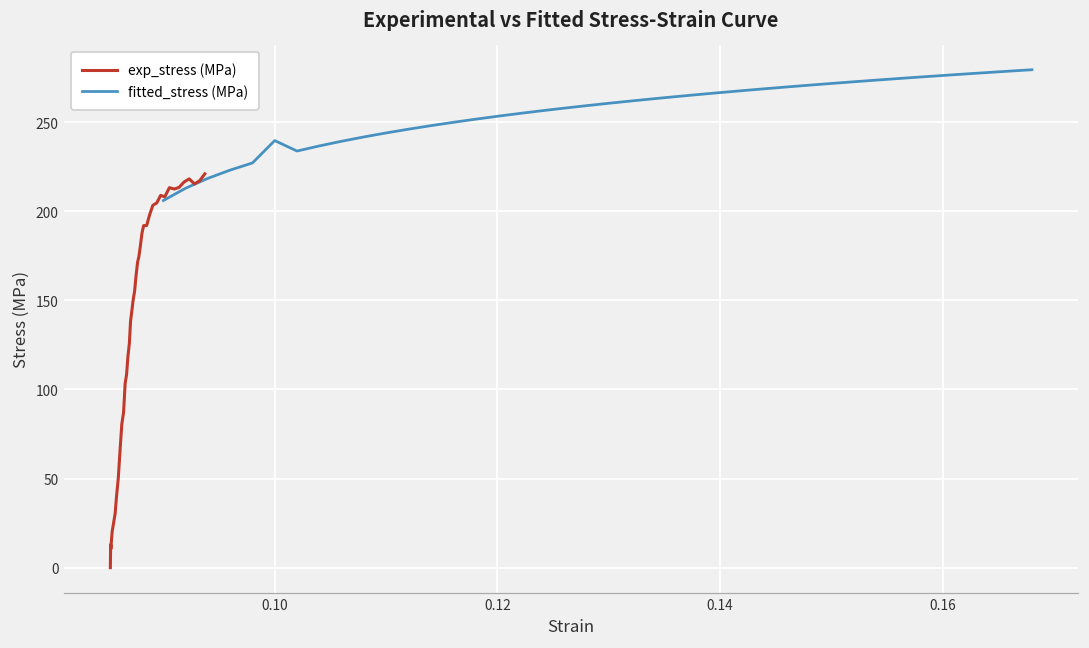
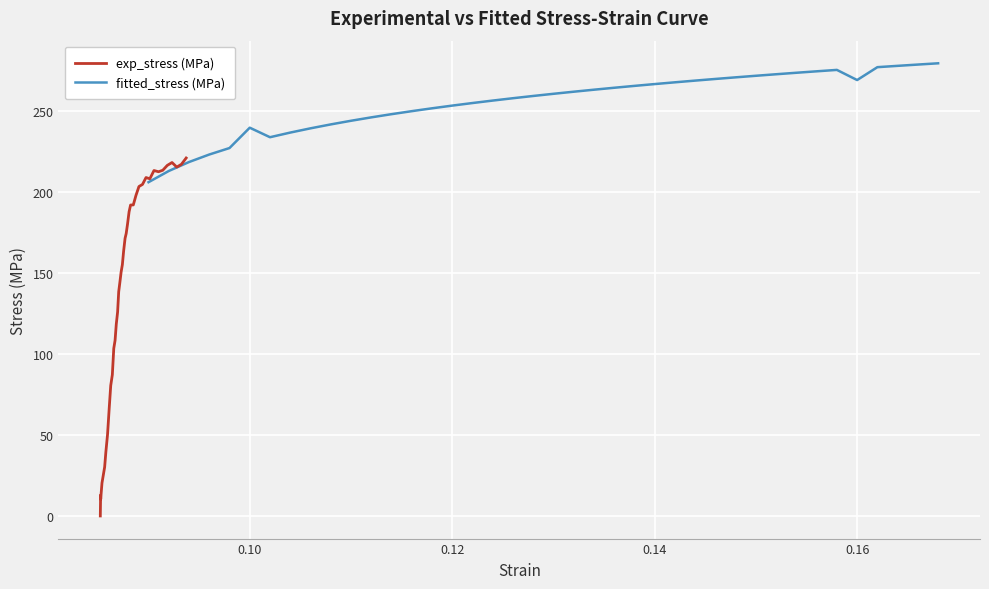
fitted_stress (MPa), 0.16: 276 -> 269
